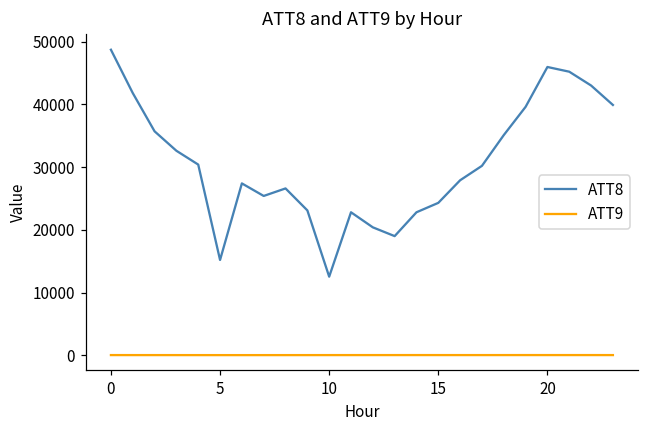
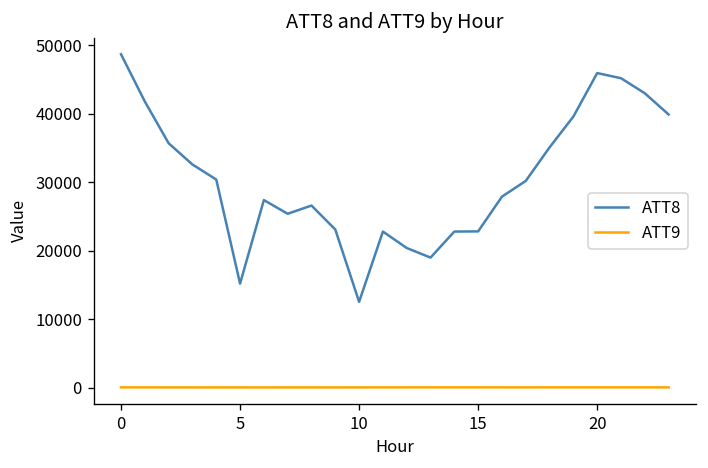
ATT8, 15: 24000 -> 23000
